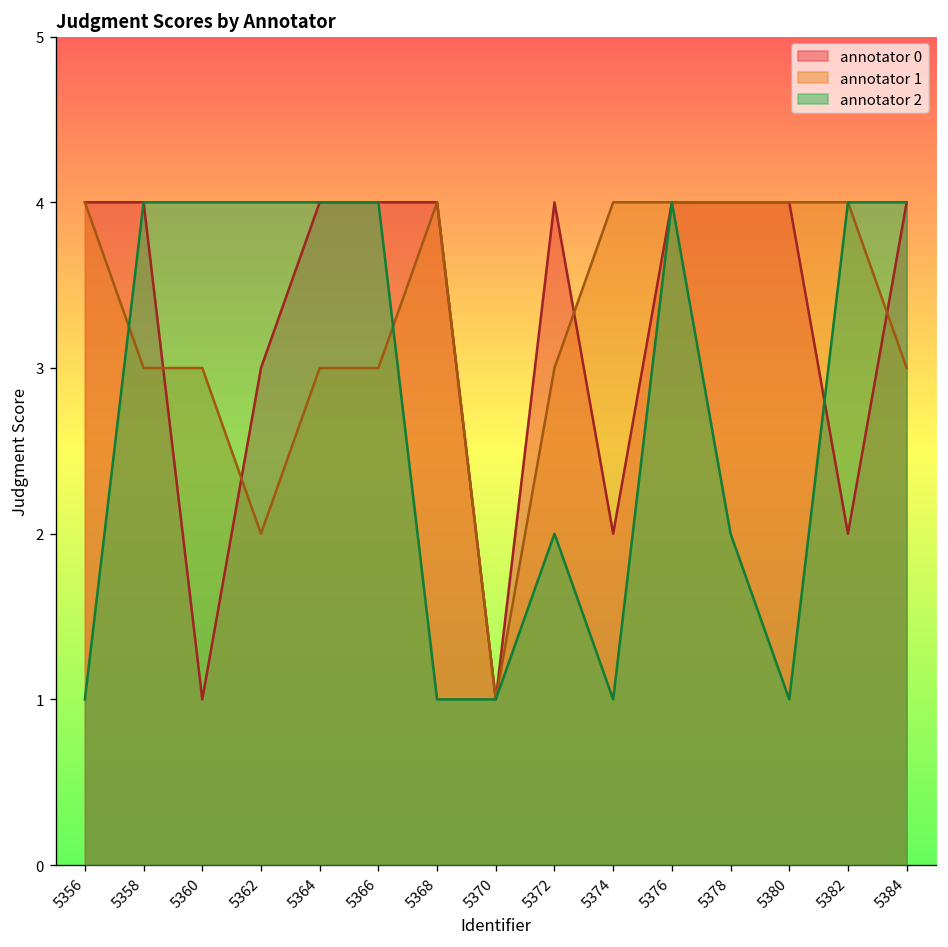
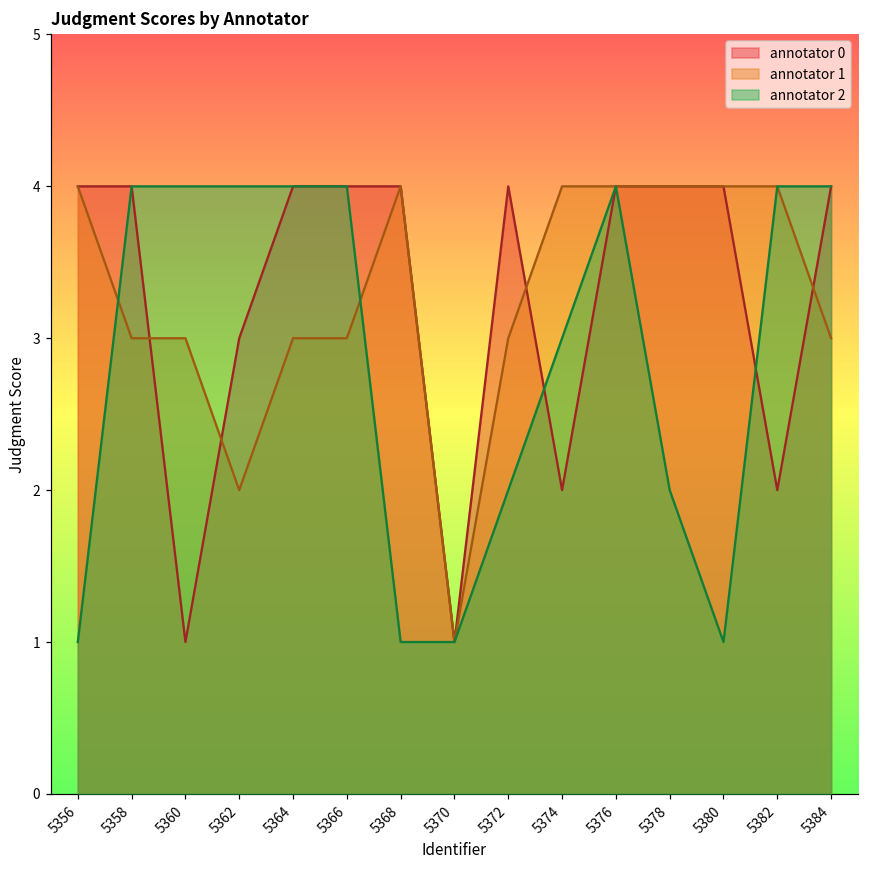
annotator 2, 5374: 1 -> 3
